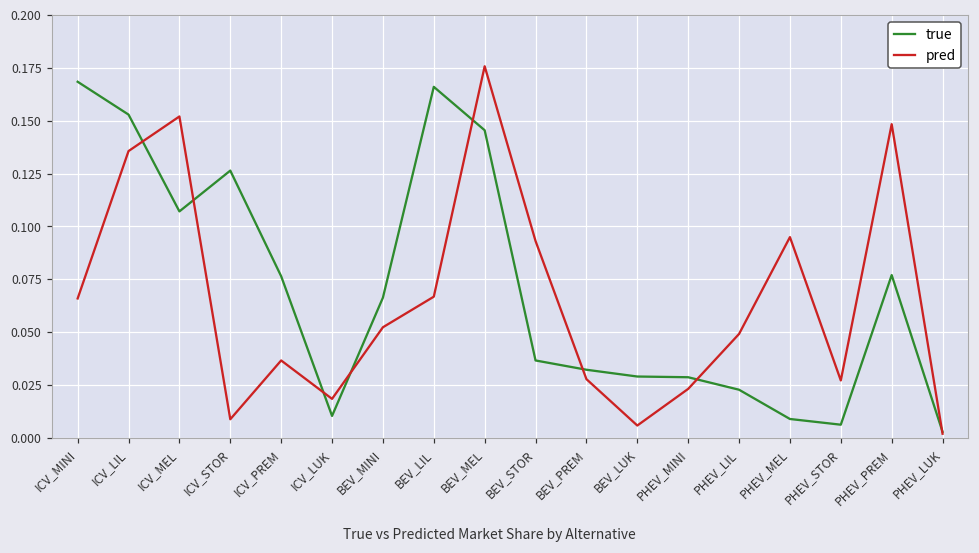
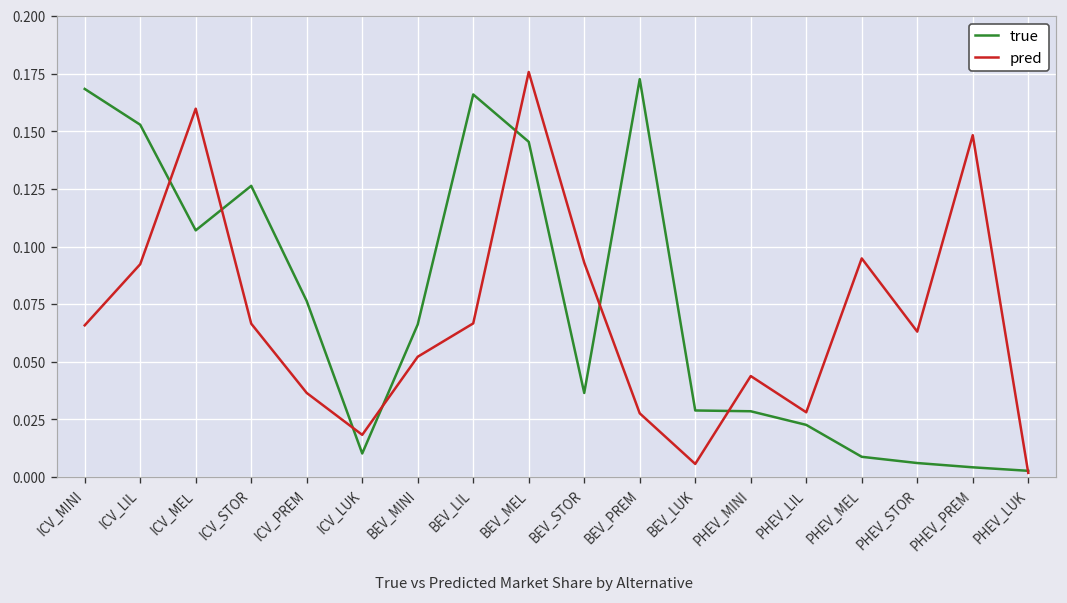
pred, ICV_LIL: 0.136 -> 0.092
pred, ICV_MEL: 0.152 -> 0.160
pred, ICV_STOR: 0.009 -> 0.067
true, BEV_PREM: 0.032 -> 0.173
pred, PHEV_MINI: 0.023 -> 0.044
pred, PHEV_LIL: 0.049 -> 0.028
pred, PHEV_STOR: 0.027 -> 0.063
true, PHEV_PREM: 0.077 -> 0.004
